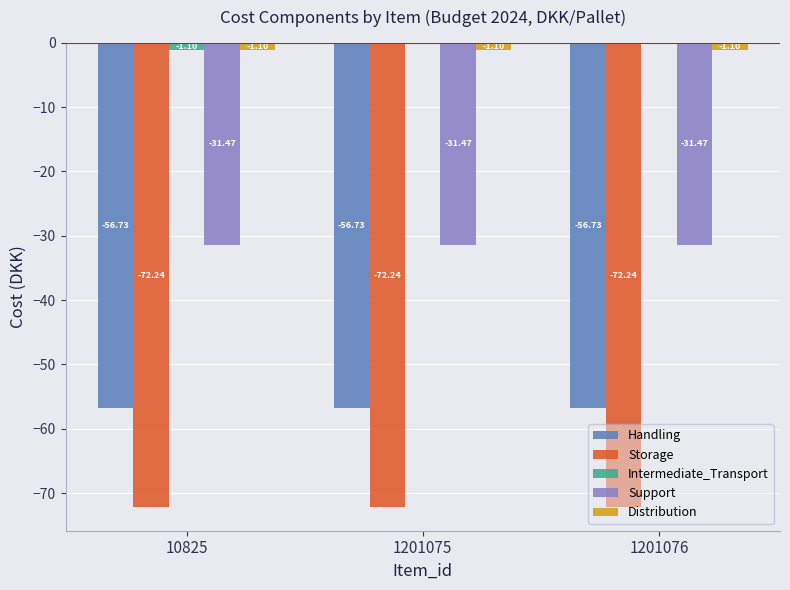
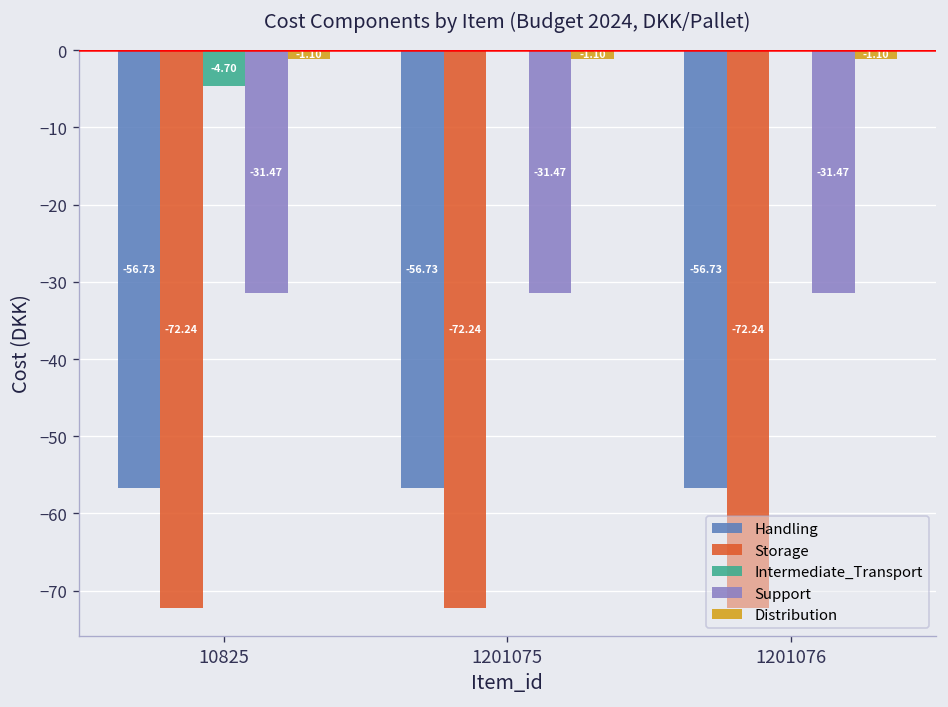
Intermediate_Transport, 10825: -1.10 -> -4.70
